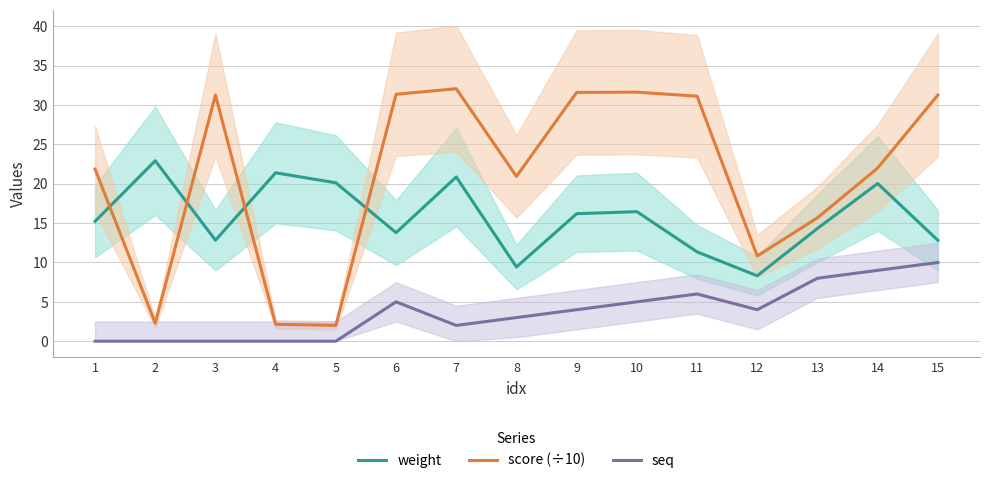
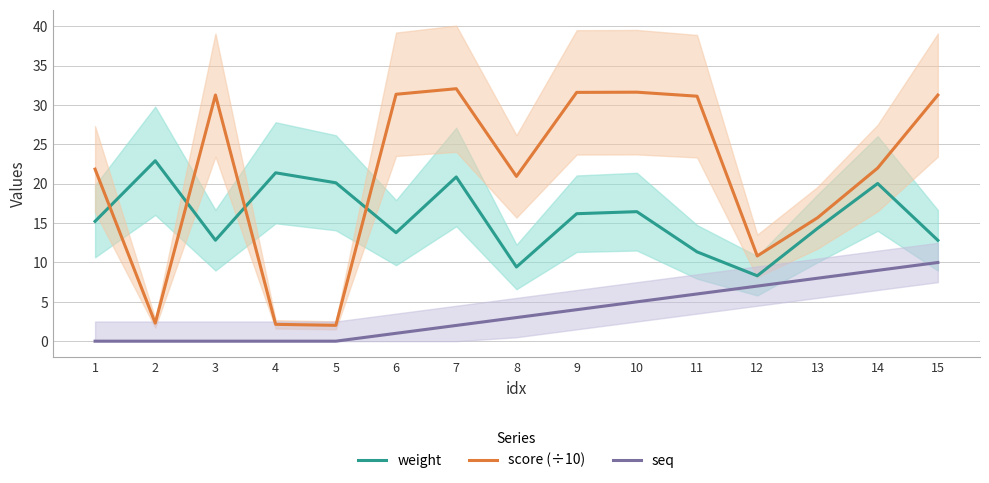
seq, 6: 5 -> 1
seq, 12: 4 -> 7
